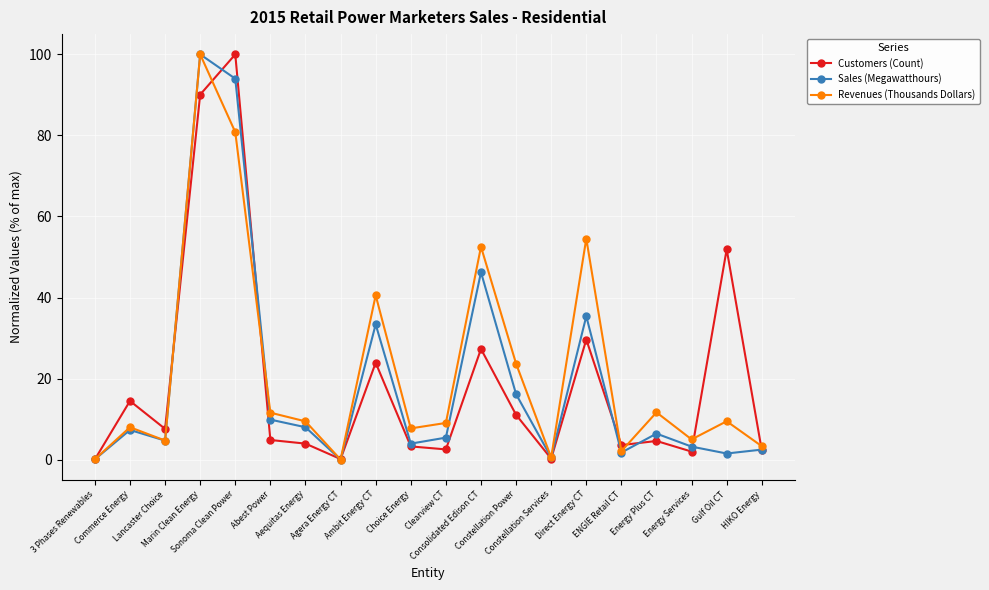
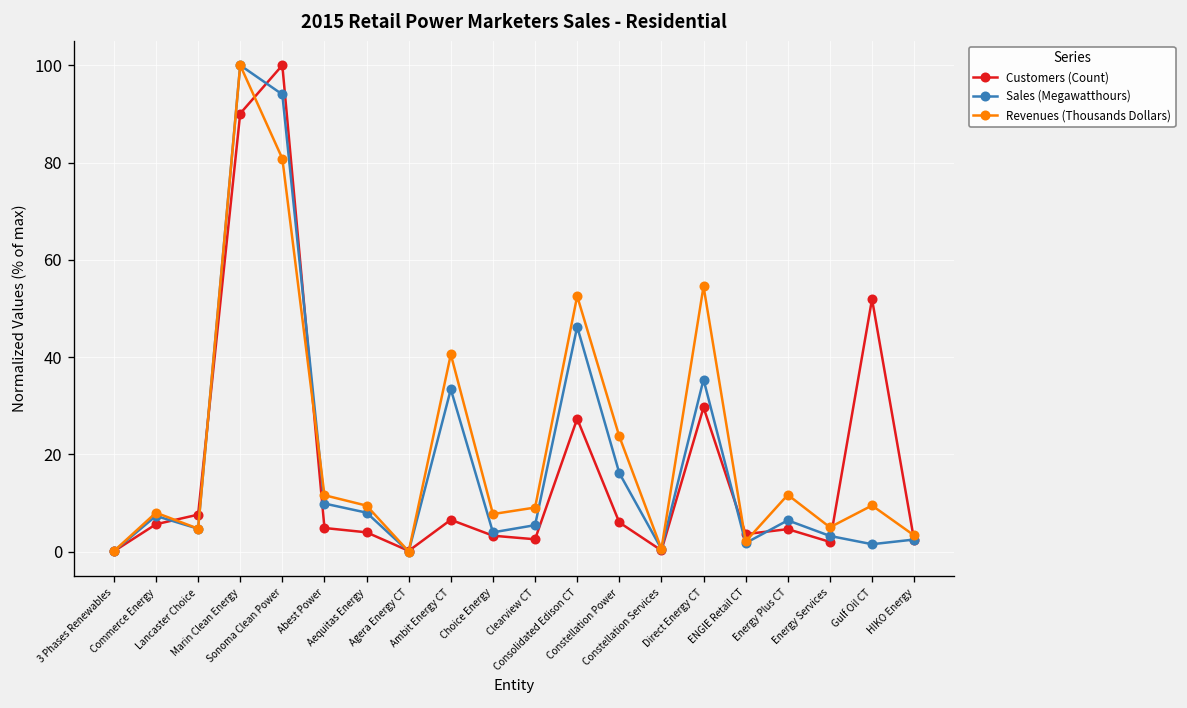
Customers (Count), Commerce Energy: 14 -> 6
Customers (Count), Ambit Energy CT: 24 -> 7
Customers (Count), Constellation Power: 11 -> 6
